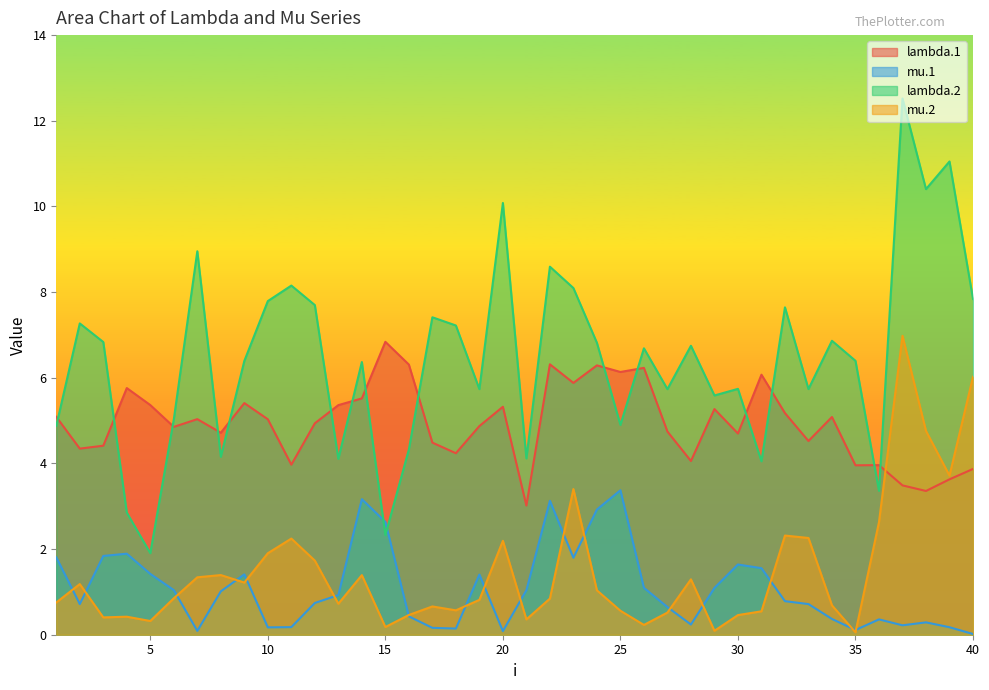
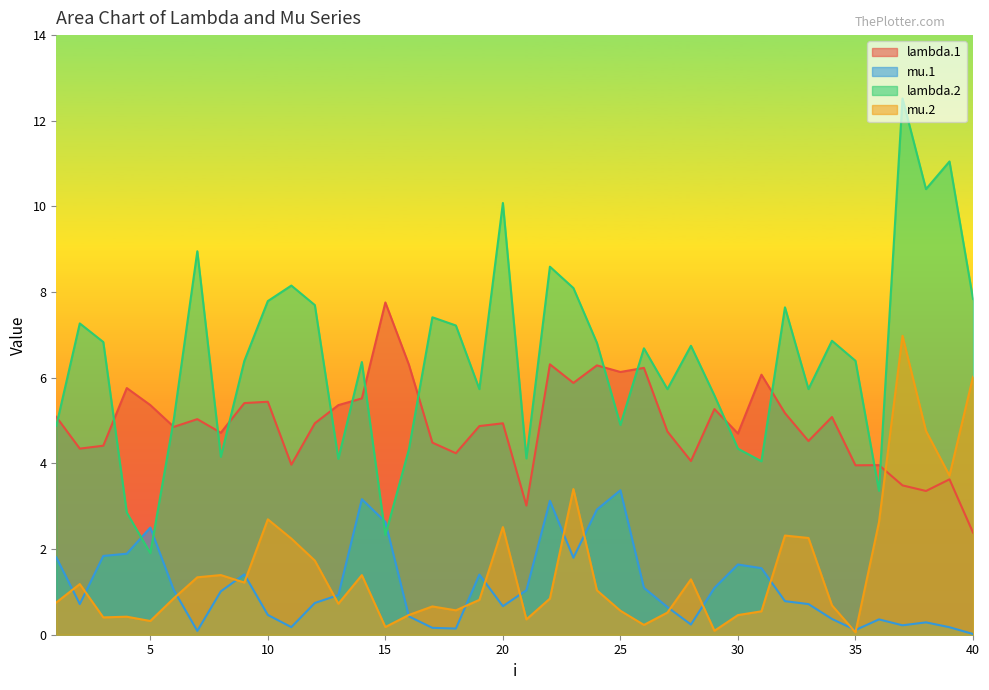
mu.1, 5: 1.4 -> 2.5
lambda.1, 10: 5.0 -> 5.4
mu.1, 10: 0.2 -> 0.5
mu.2, 10: 1.9 -> 2.7
lambda.1, 15: 6.8 -> 7.8
lambda.1, 20: 5.3 -> 4.9
mu.1, 20: 0.1 -> 0.7
mu.2, 20: 2.2 -> 2.5
lambda.2, 30: 5.7 -> 4.3
lambda.1, 40: 3.9 -> 2.4
